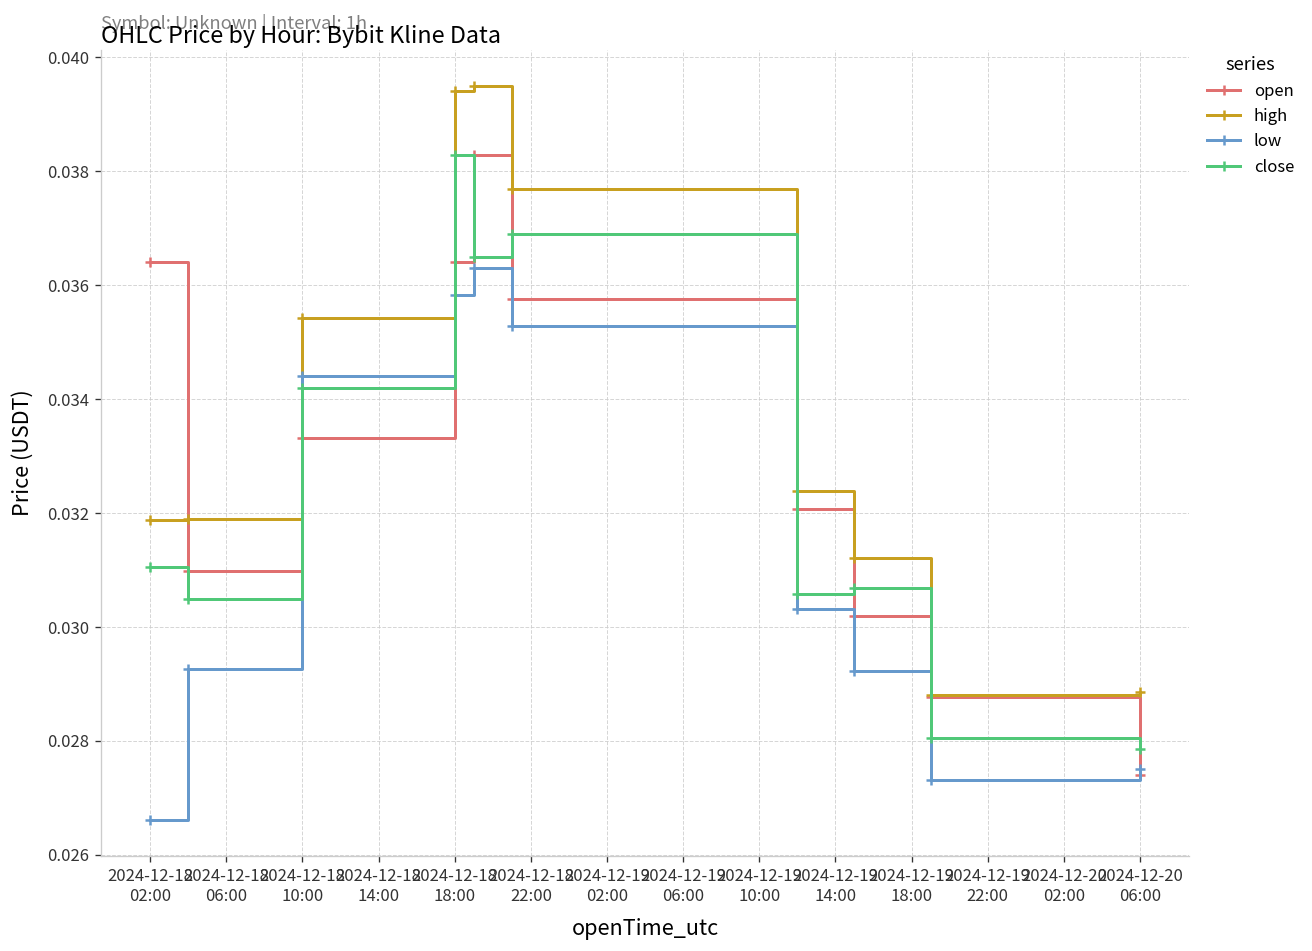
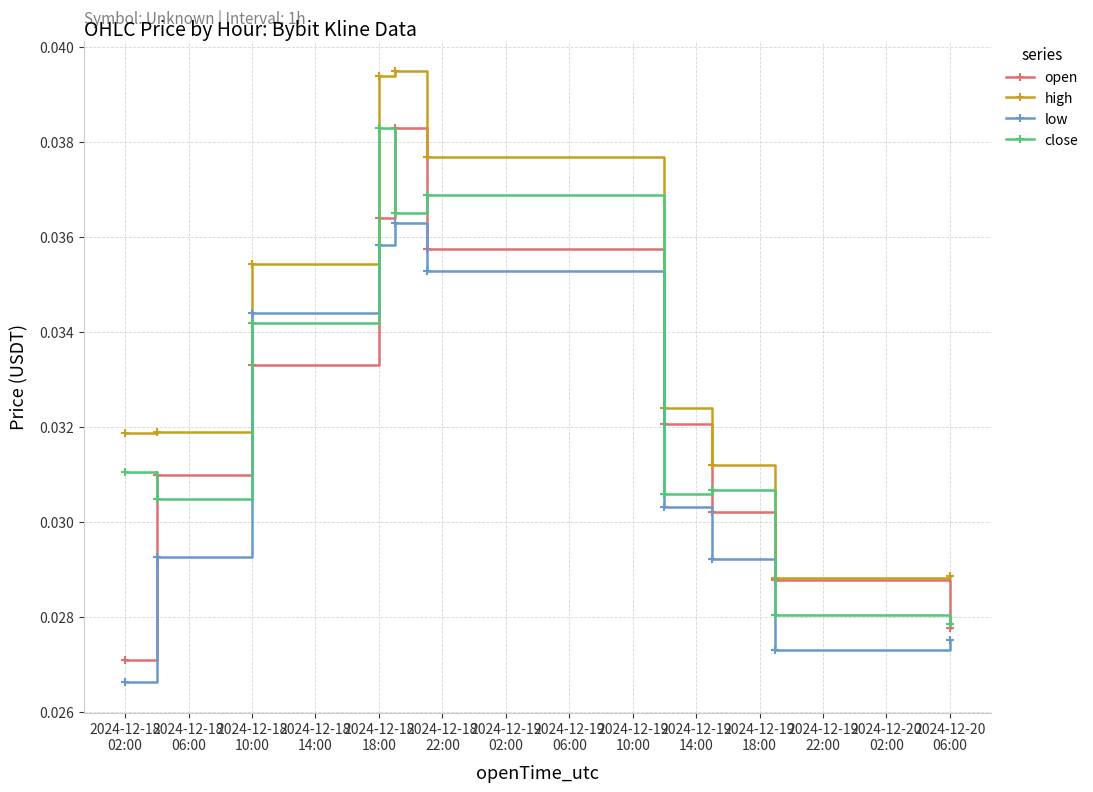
open, 2024-12-18 02:00: 0.0364 -> 0.0271
open, 2024-12-20 06:00: 0.0274 -> 0.0278
